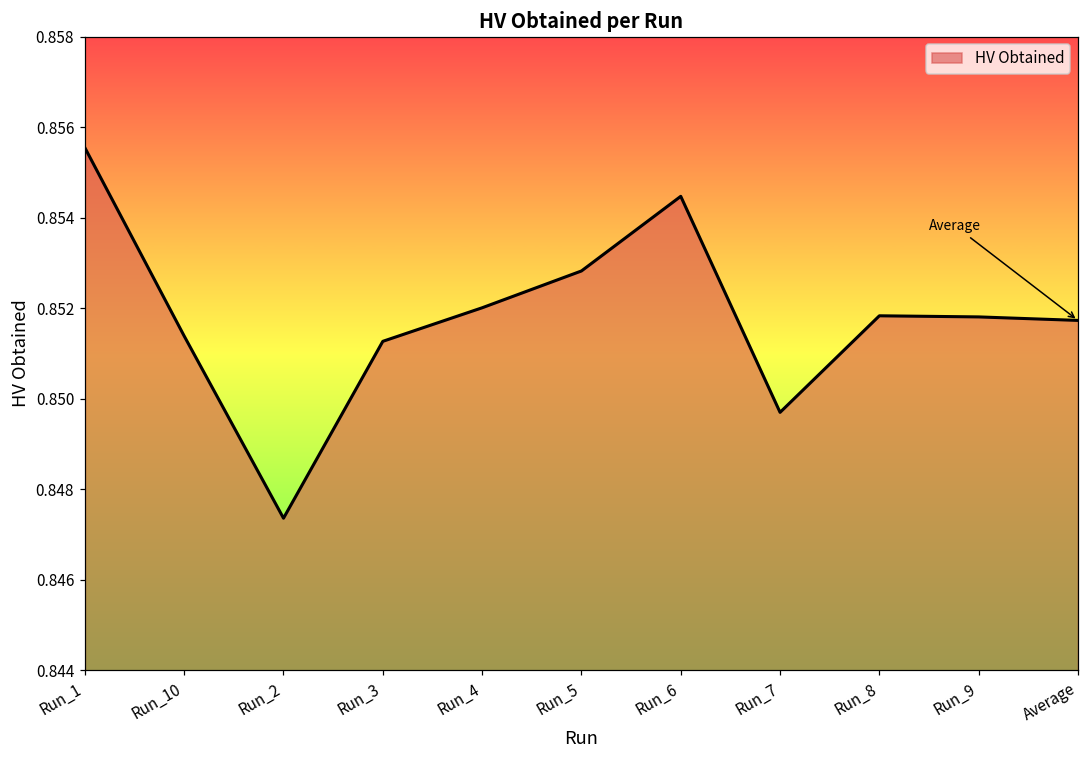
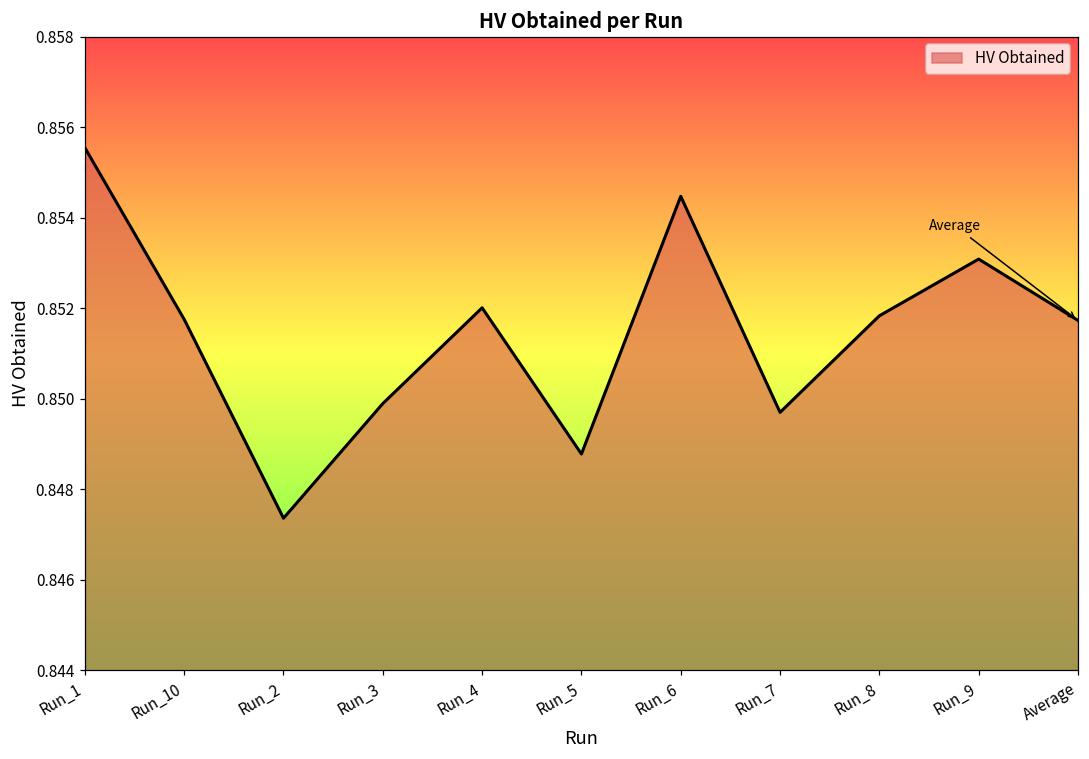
Run_10: 0.8514 -> 0.8518
Run_3: 0.8513 -> 0.8499
Run_5: 0.8528 -> 0.8488
Run_9: 0.8518 -> 0.8531
